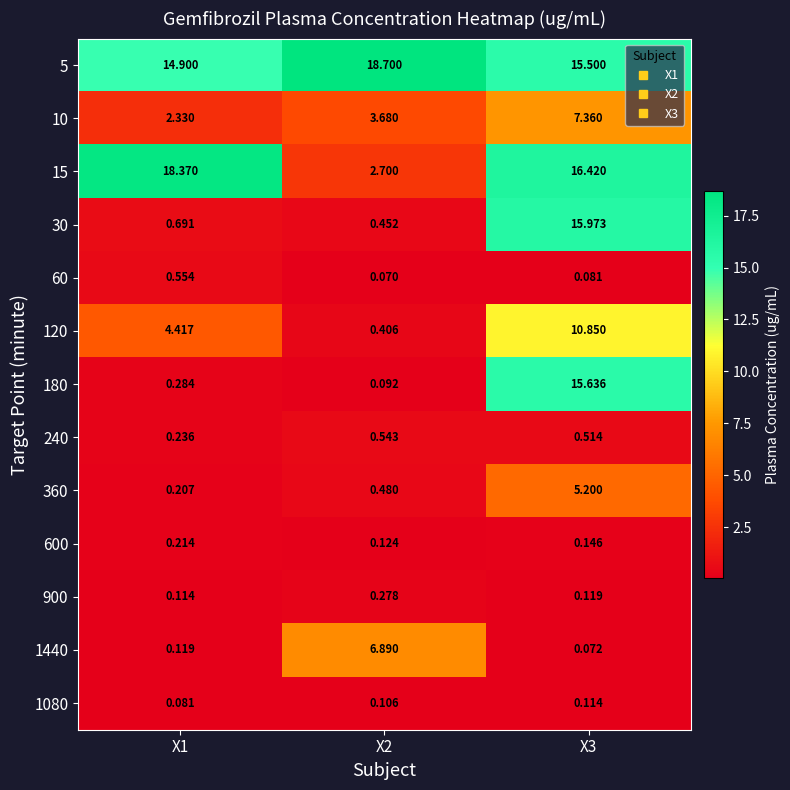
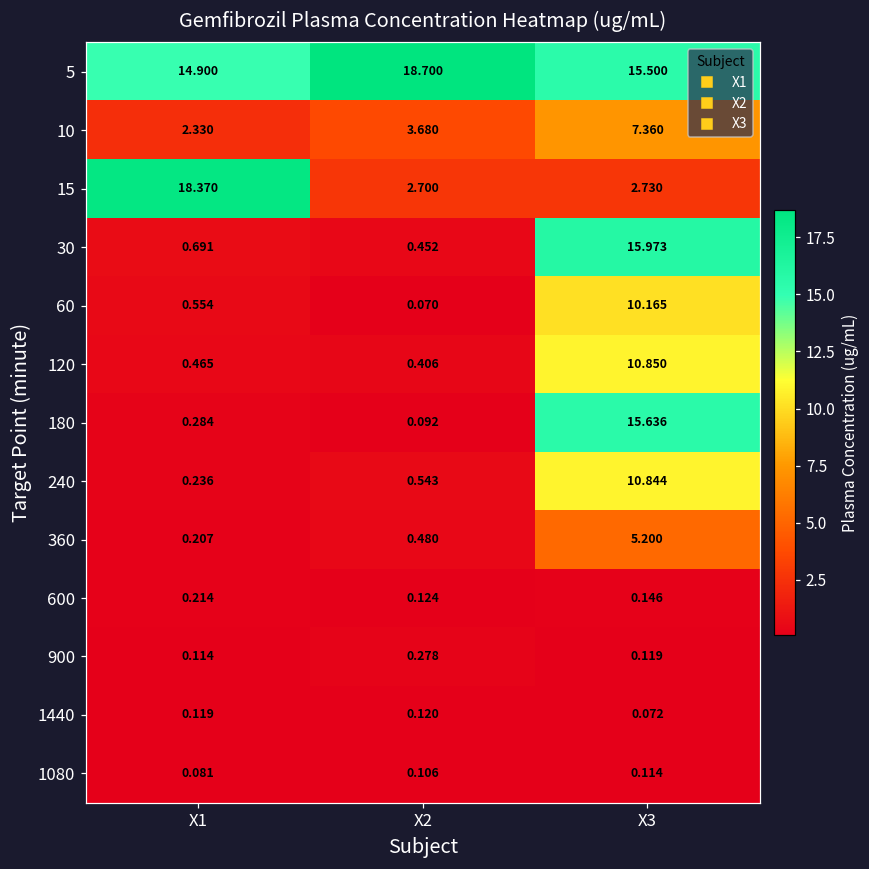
15, X3: 16.420 -> 2.730
60, X3: 0.081 -> 10.165
120, X1: 4.417 -> 0.465
240, X3: 0.514 -> 10.844
1440, X2: 6.890 -> 0.120
